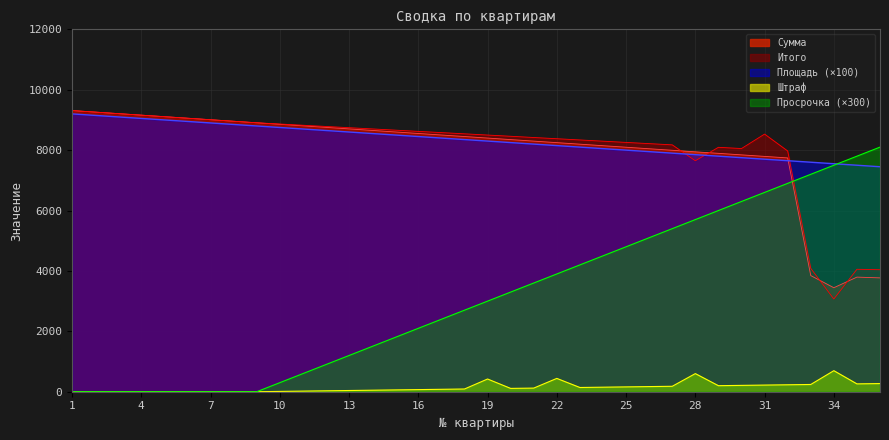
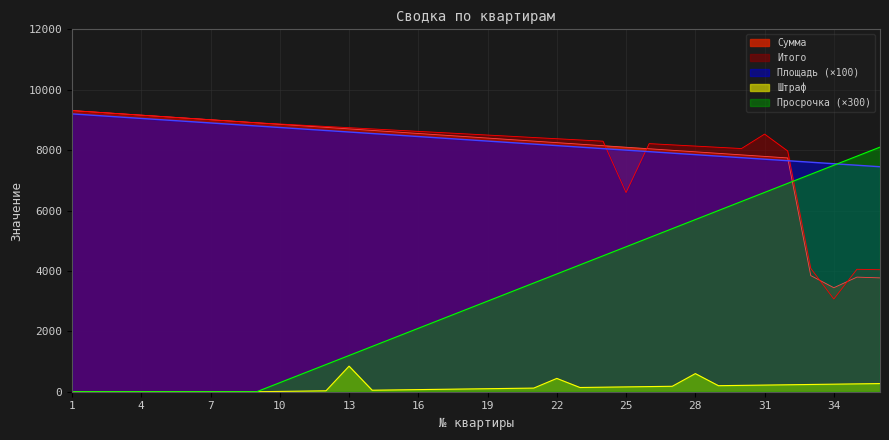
Штраф, 13: 0 -> 800
Штраф, 19: 400 -> 100
Итого, 25: 8300 -> 6600
Итого, 28: 7600 -> 8100
Штраф, 34: 700 -> 300
